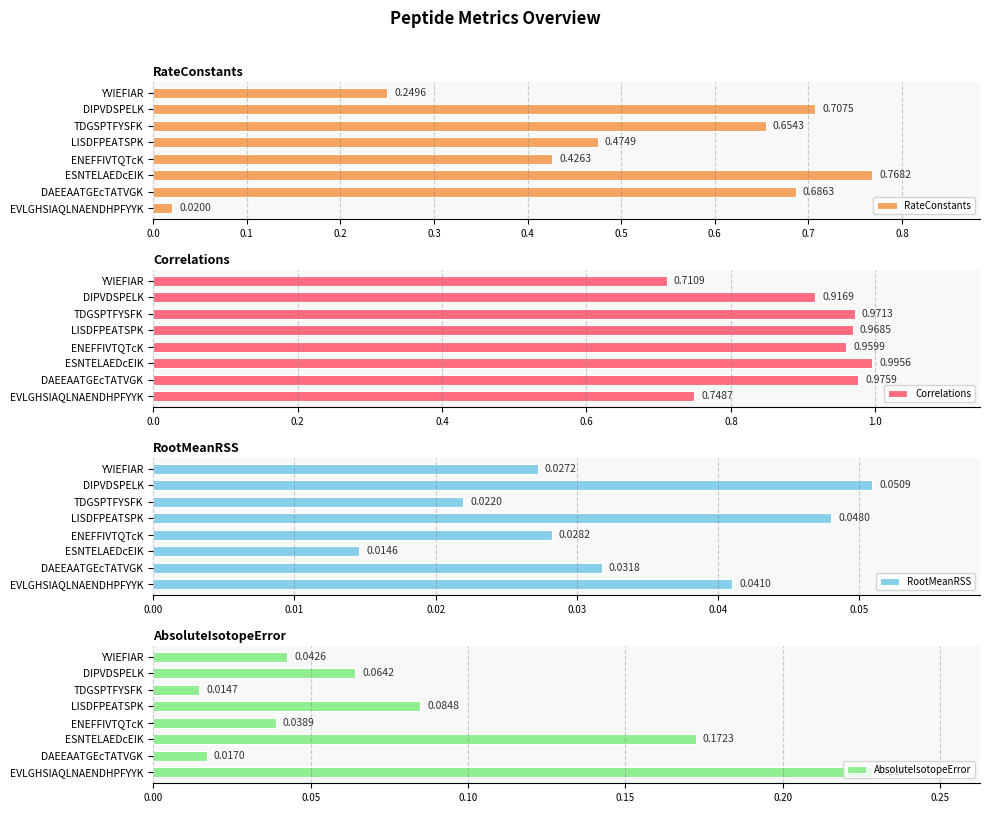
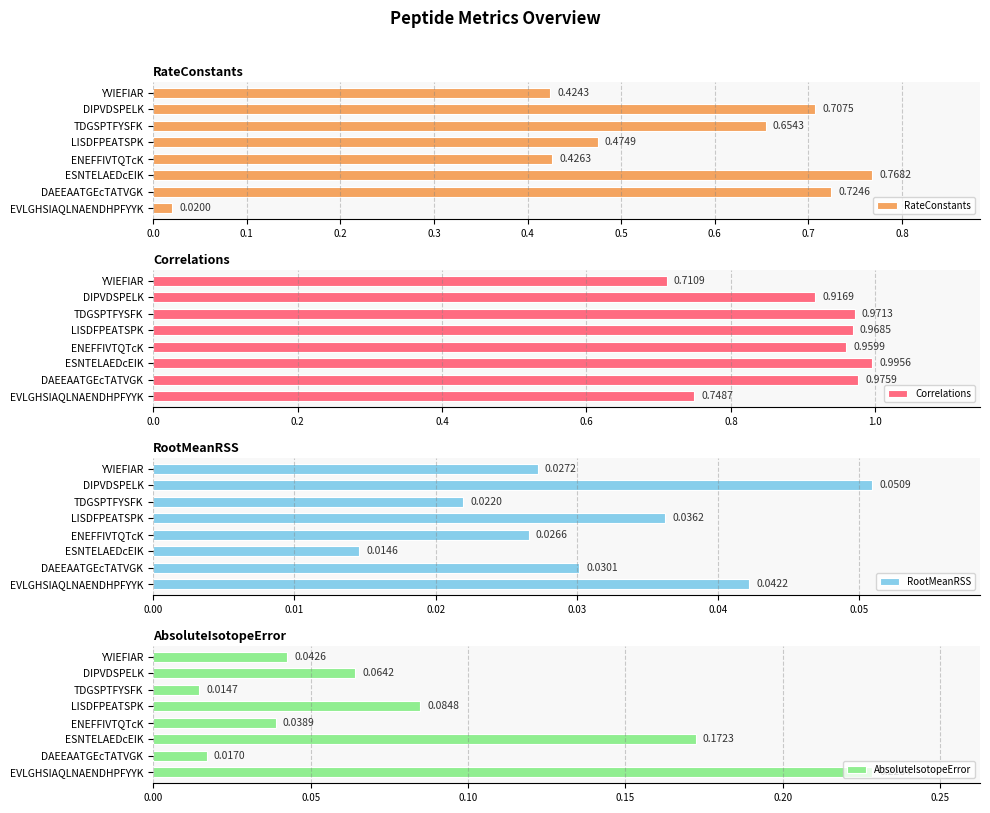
RateConstants, YVIEFIAR: 0.2496 -> 0.4243
RateConstants, DAEEAATGEcTATVGK: 0.6863 -> 0.7246
RootMeanRSS, LISDFPEATSPK: 0.0480 -> 0.0362
RootMeanRSS, ENEFFIVTQTcK: 0.0282 -> 0.0266
RootMeanRSS, DAEEAATGEcTATVGK: 0.0318 -> 0.0301
RootMeanRSS, EVLGHSIAQLNAENDHPFYYK: 0.0410 -> 0.0422
